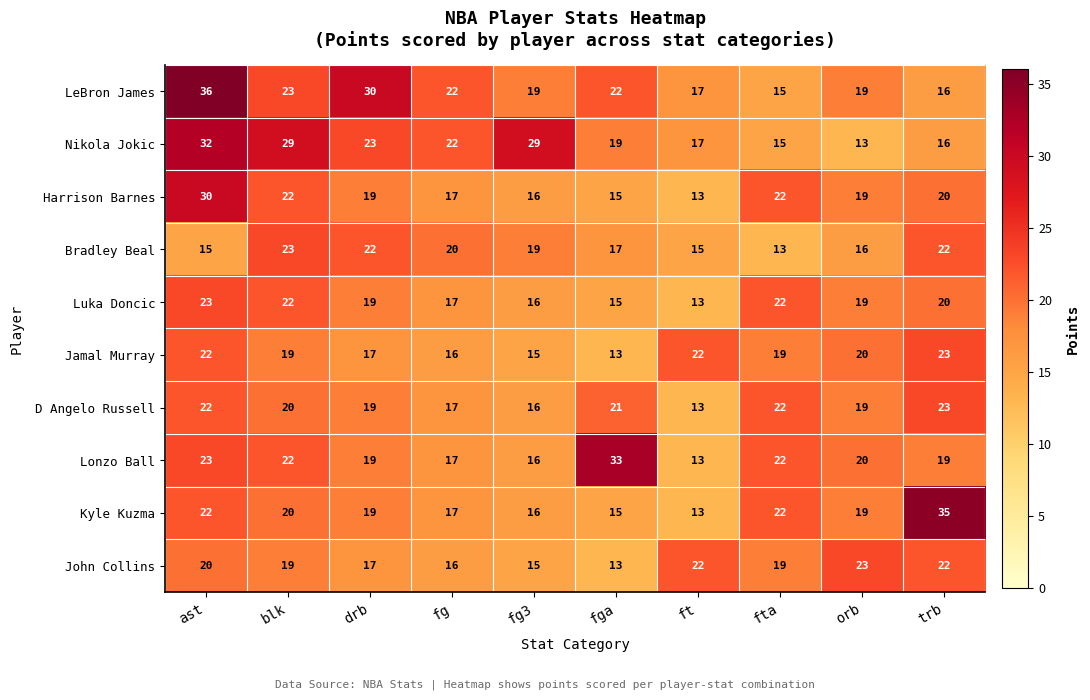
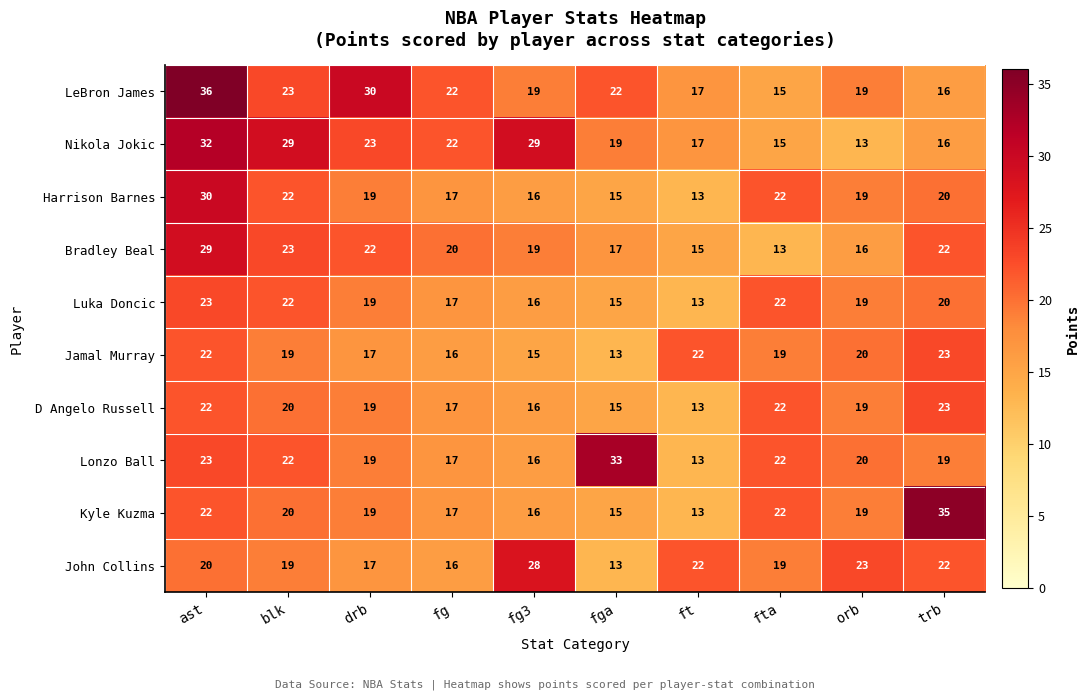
Bradley Beal, ast: 15 -> 29
D Angelo Russell, fga: 21 -> 15
John Collins, fg3: 15 -> 28
